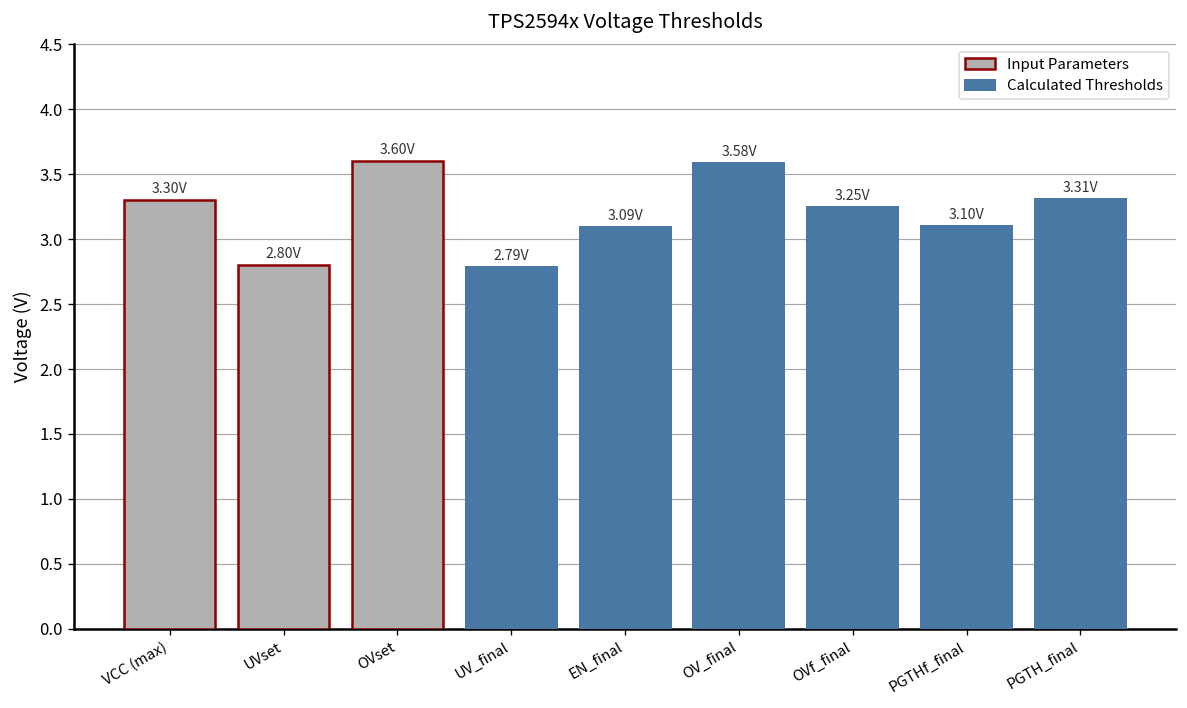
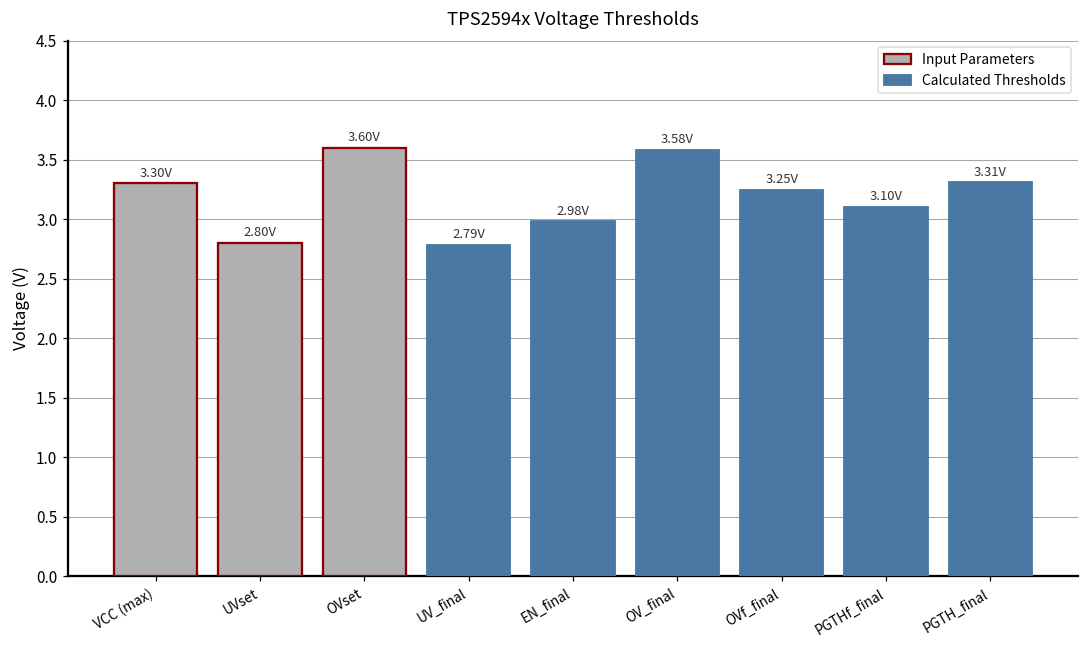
Calculated Thresholds, EN_final: 3.09V -> 2.98V
